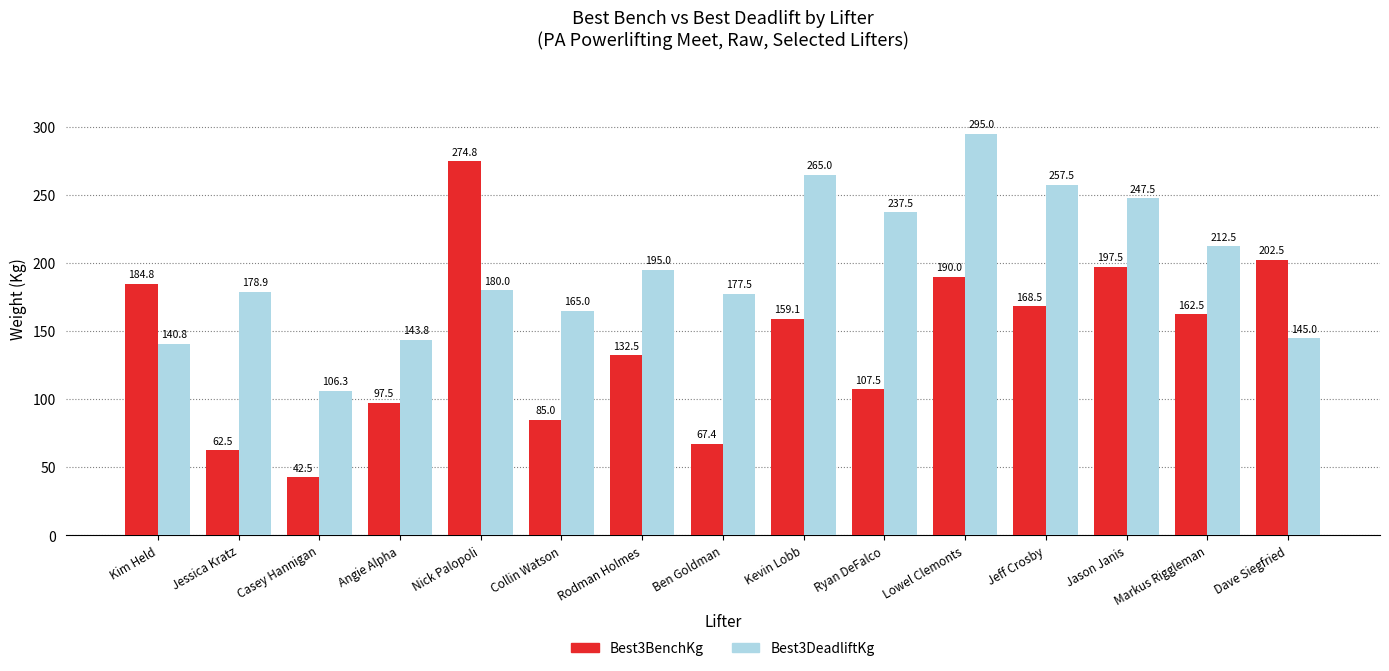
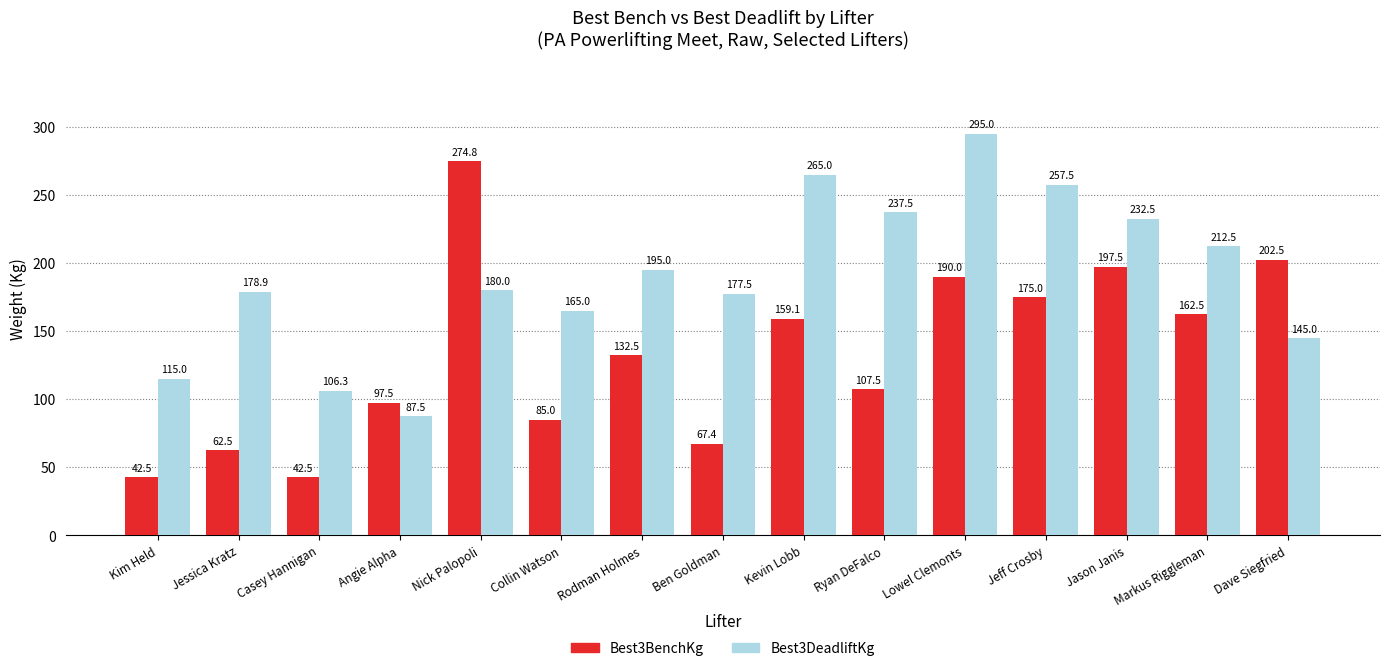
Best3BenchKg, Kim Held: 184.8 -> 42.5
Best3DeadliftKg, Kim Held: 140.8 -> 115.0
Best3DeadliftKg, Angie Alpha: 143.8 -> 87.5
Best3BenchKg, Jeff Crosby: 168.5 -> 175.0
Best3DeadliftKg, Jason Janis: 247.5 -> 232.5
